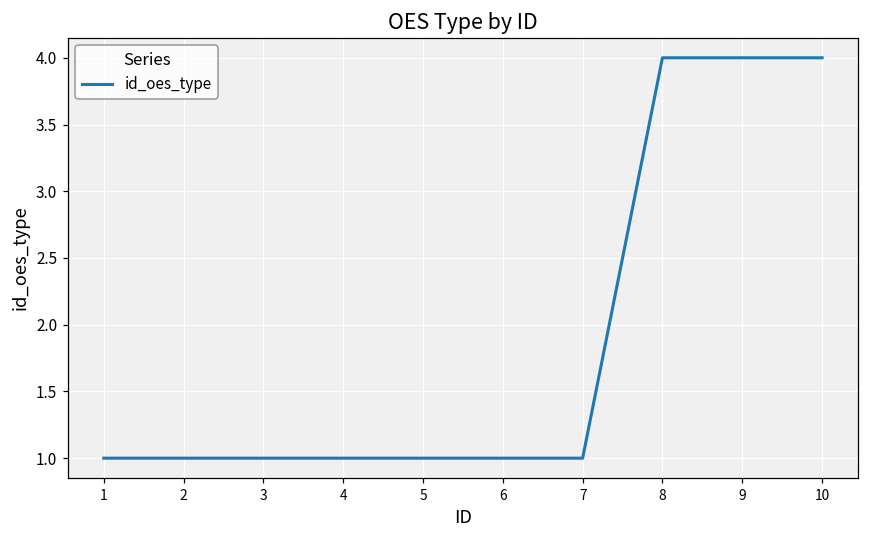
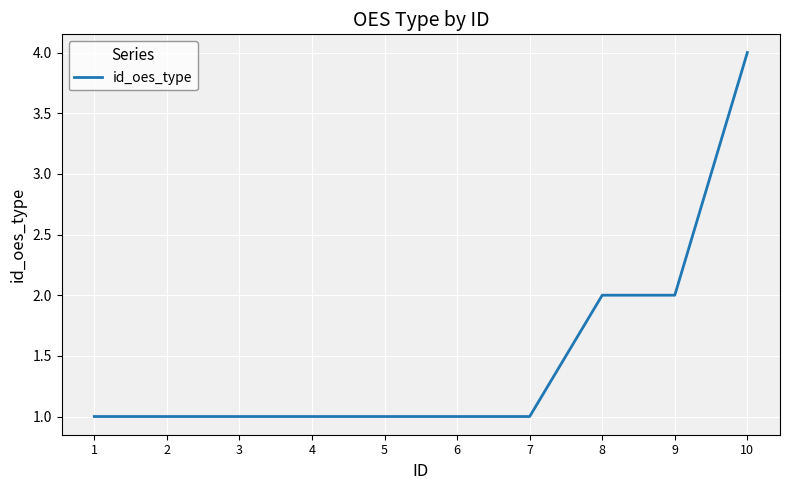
8: 4 -> 2
9: 4 -> 2
